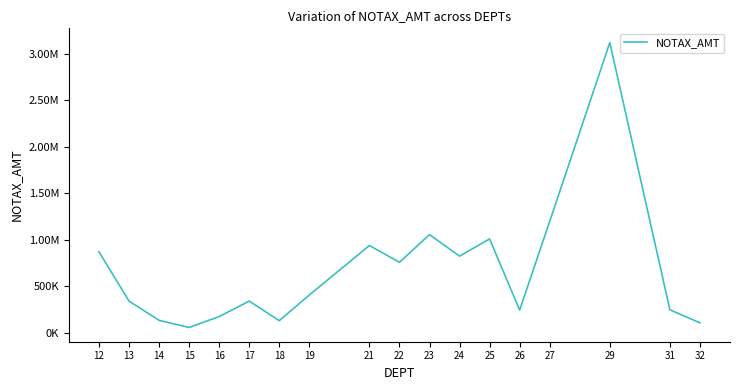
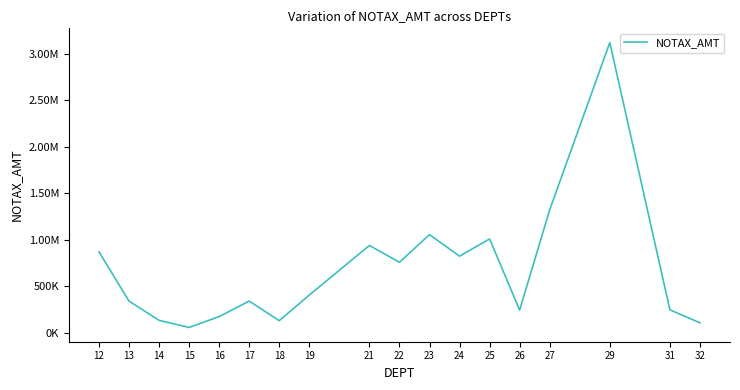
27: 1200000 -> 1300000
